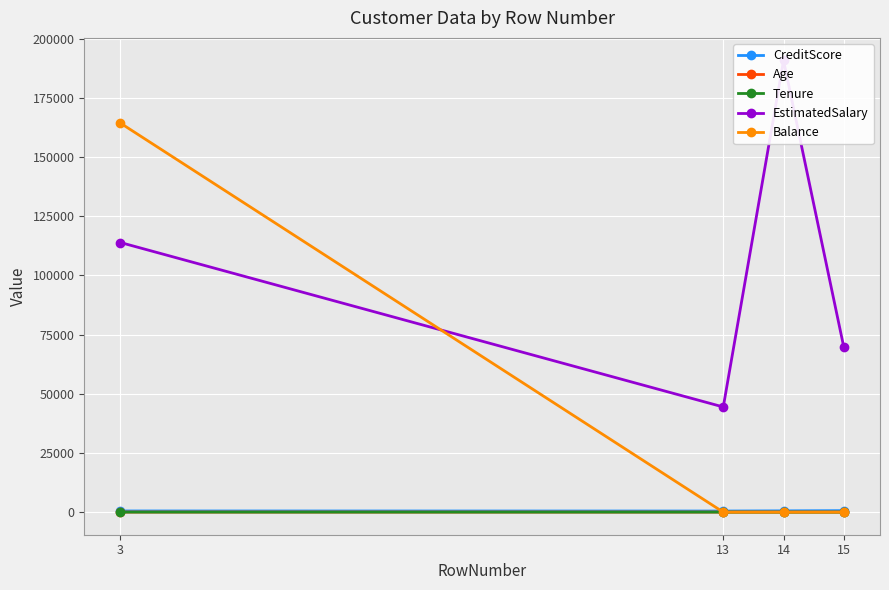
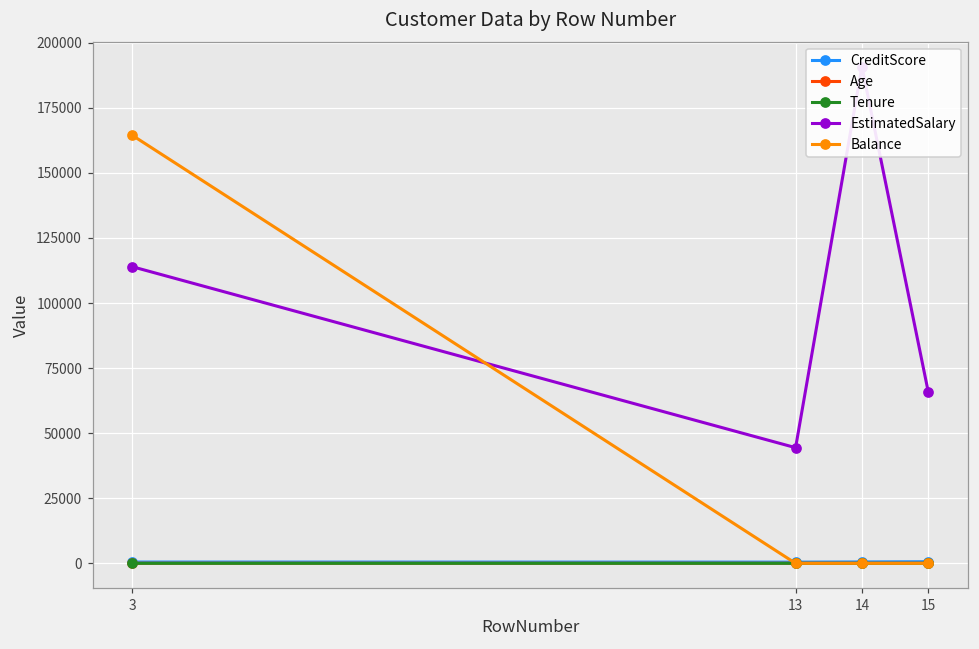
EstimatedSalary, 15: 70000 -> 66000
